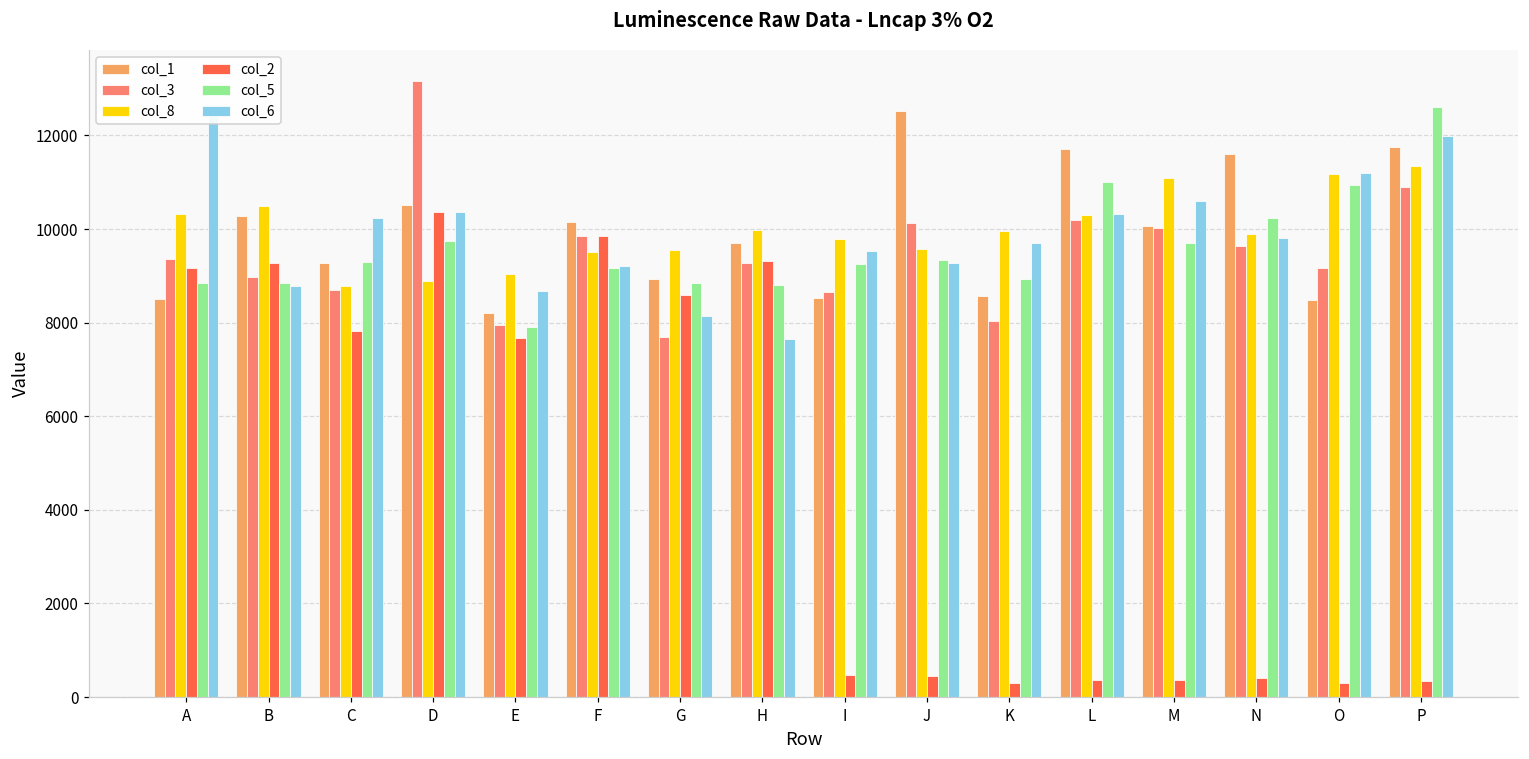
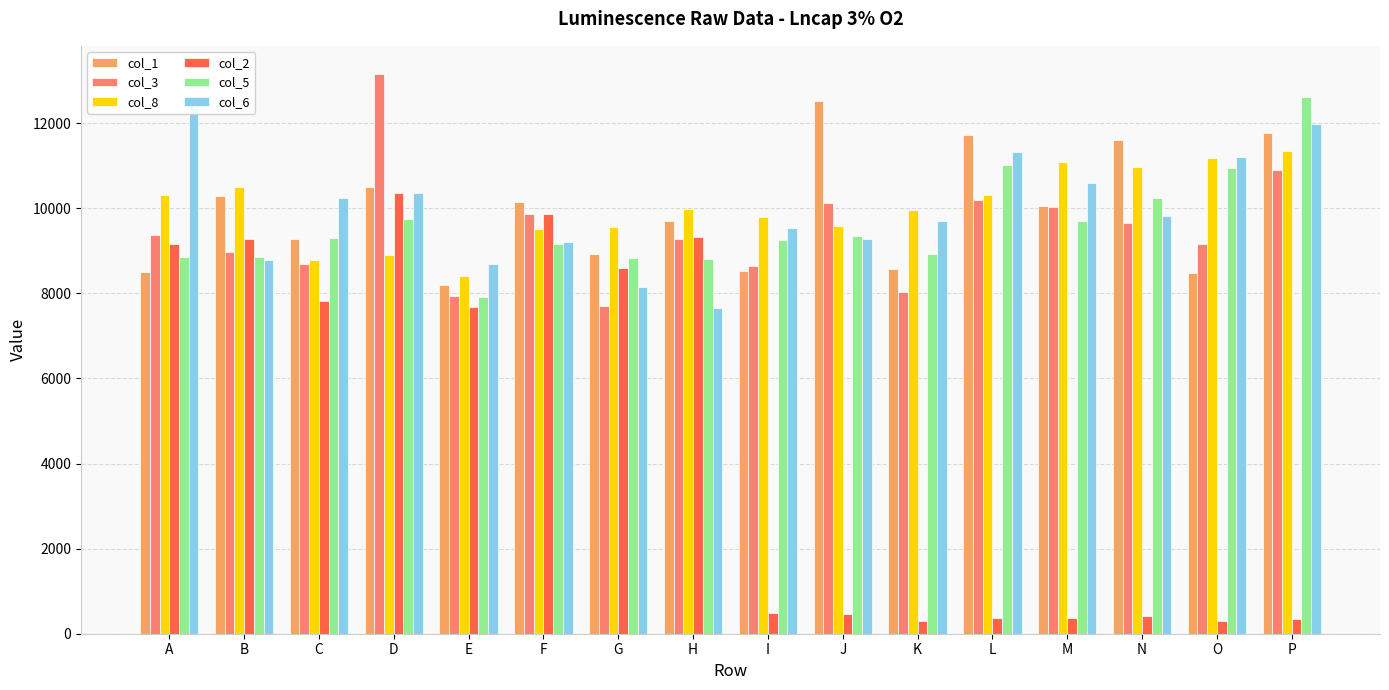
col_8, E: 9000 -> 8400
col_6, L: 10300 -> 11300
col_8, N: 9900 -> 11000
